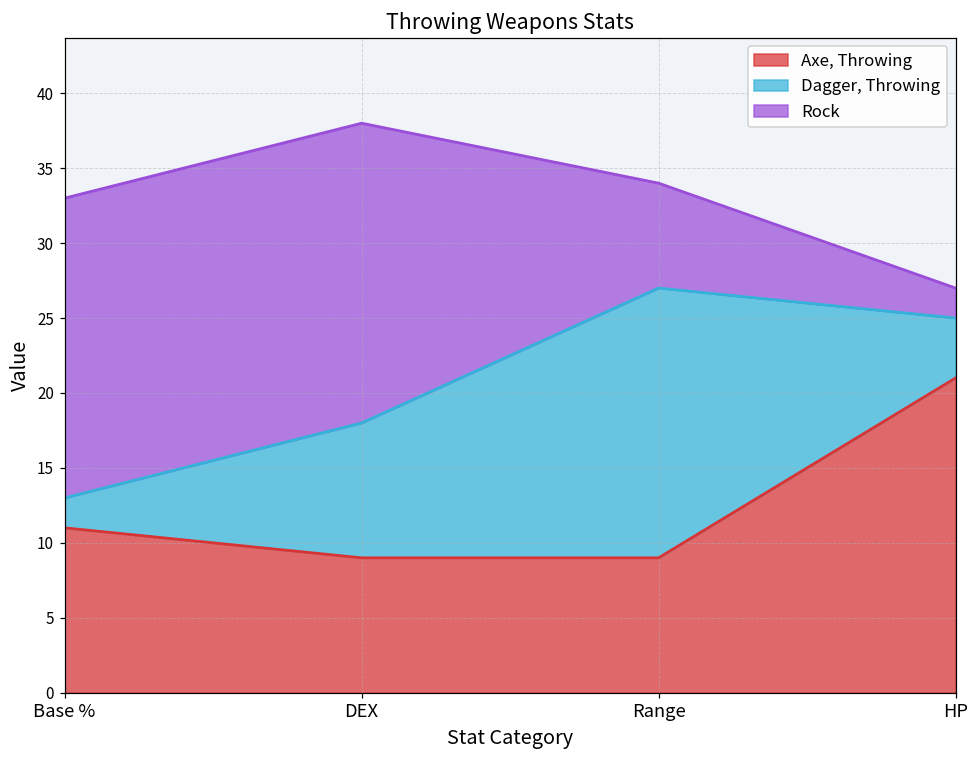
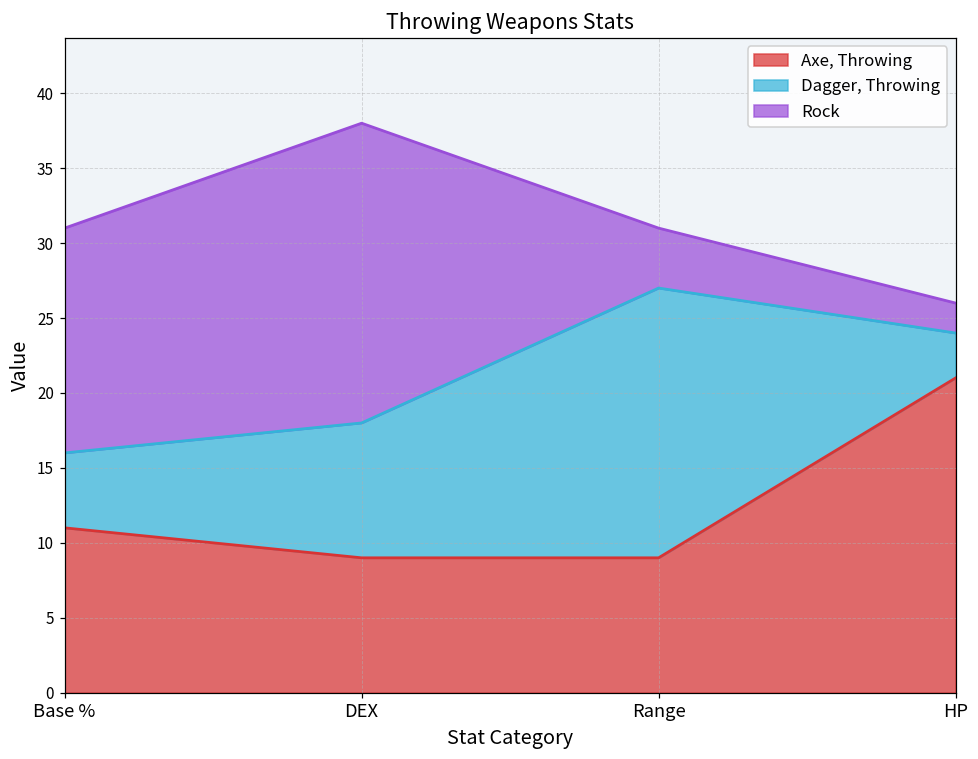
Dagger, Throwing, Base %: 2 -> 5
Rock, Base %: 20 -> 15
Rock, Range: 7 -> 4
Dagger, Throwing, HP: 4 -> 3
